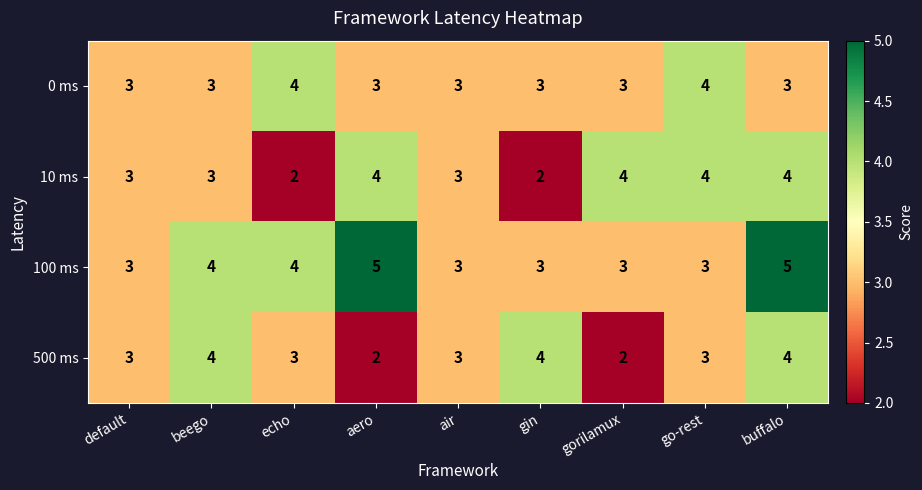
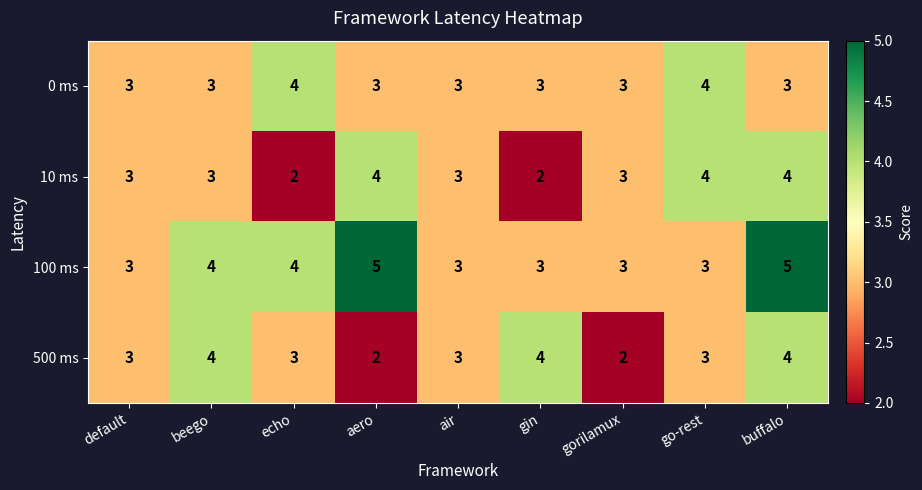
10 ms, gorilamux: 4 -> 3
